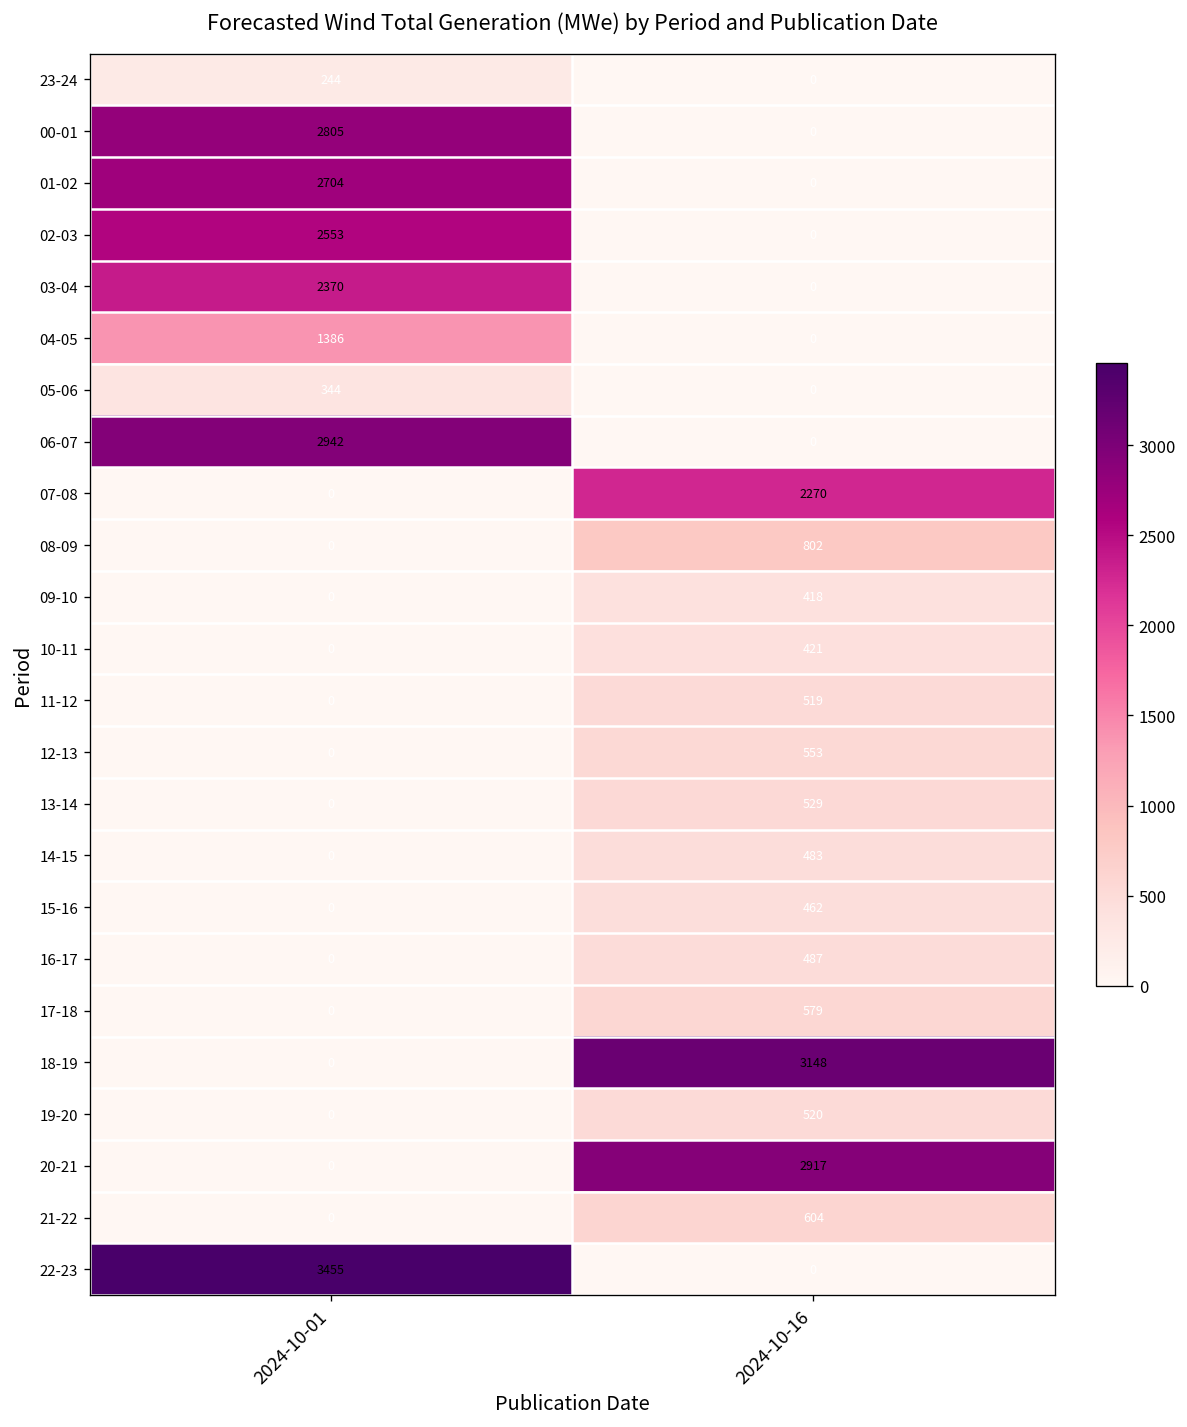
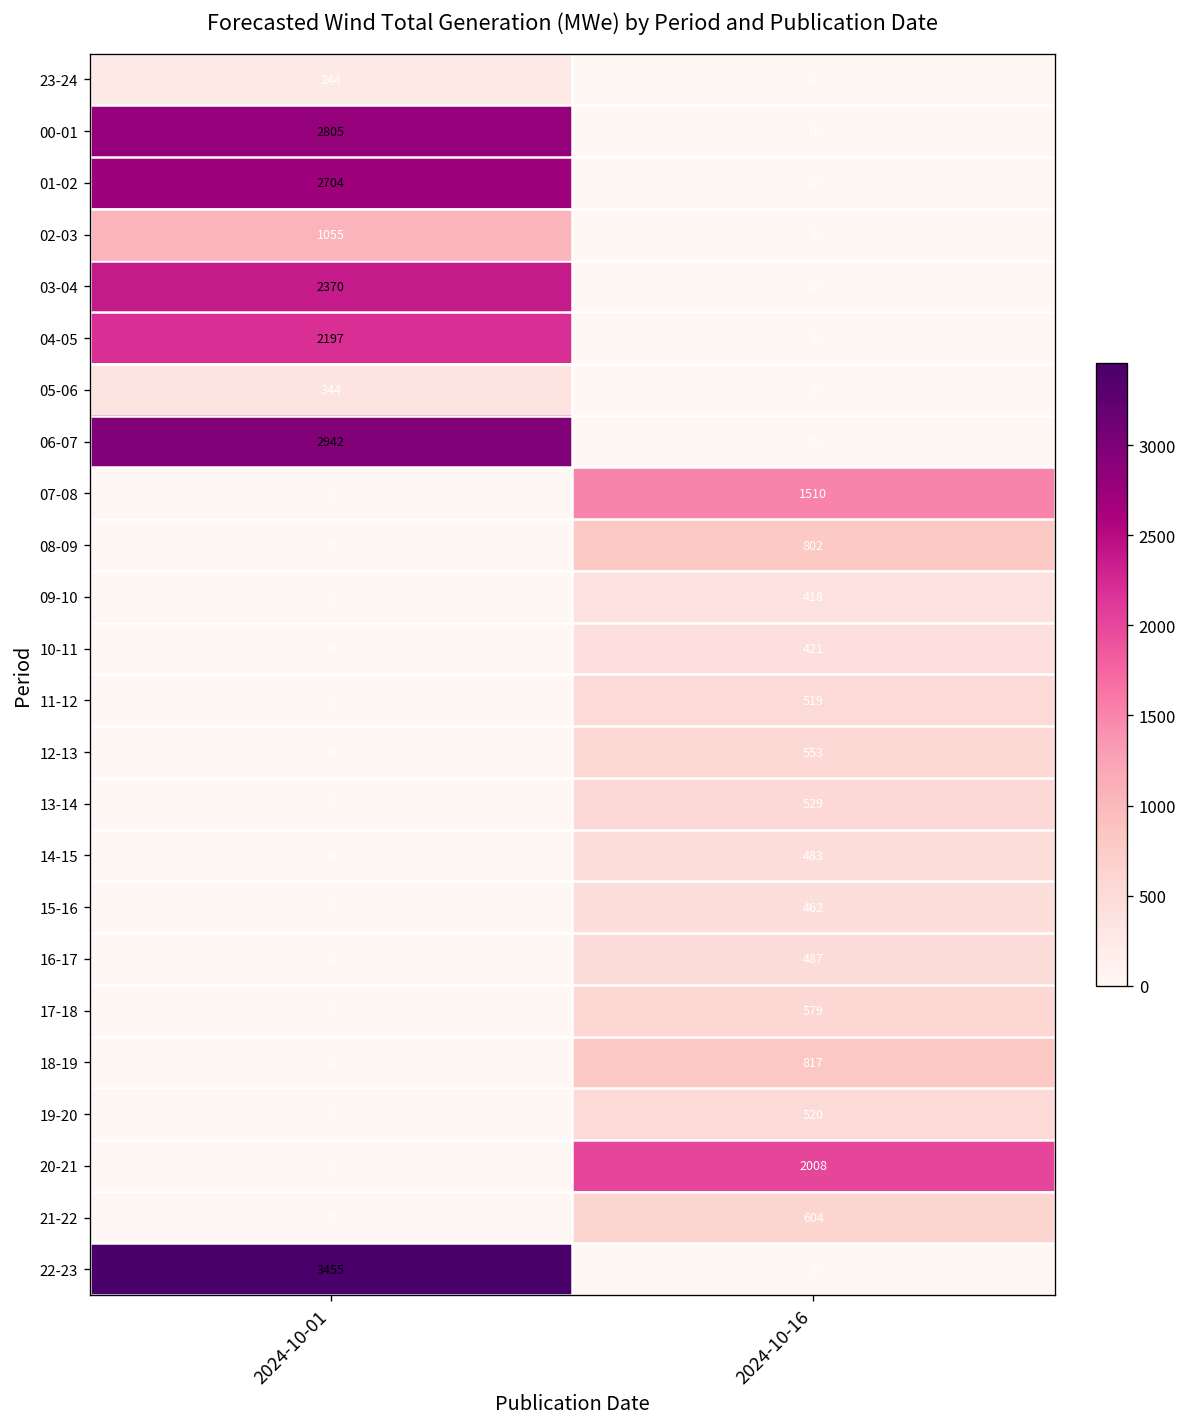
02-03, 2024-10-01: 2553 -> 1055
04-05, 2024-10-01: 1386 -> 2197
07-08, 2024-10-16: 2270 -> 1510
18-19, 2024-10-16: 3148 -> 817
20-21, 2024-10-16: 2917 -> 2008
